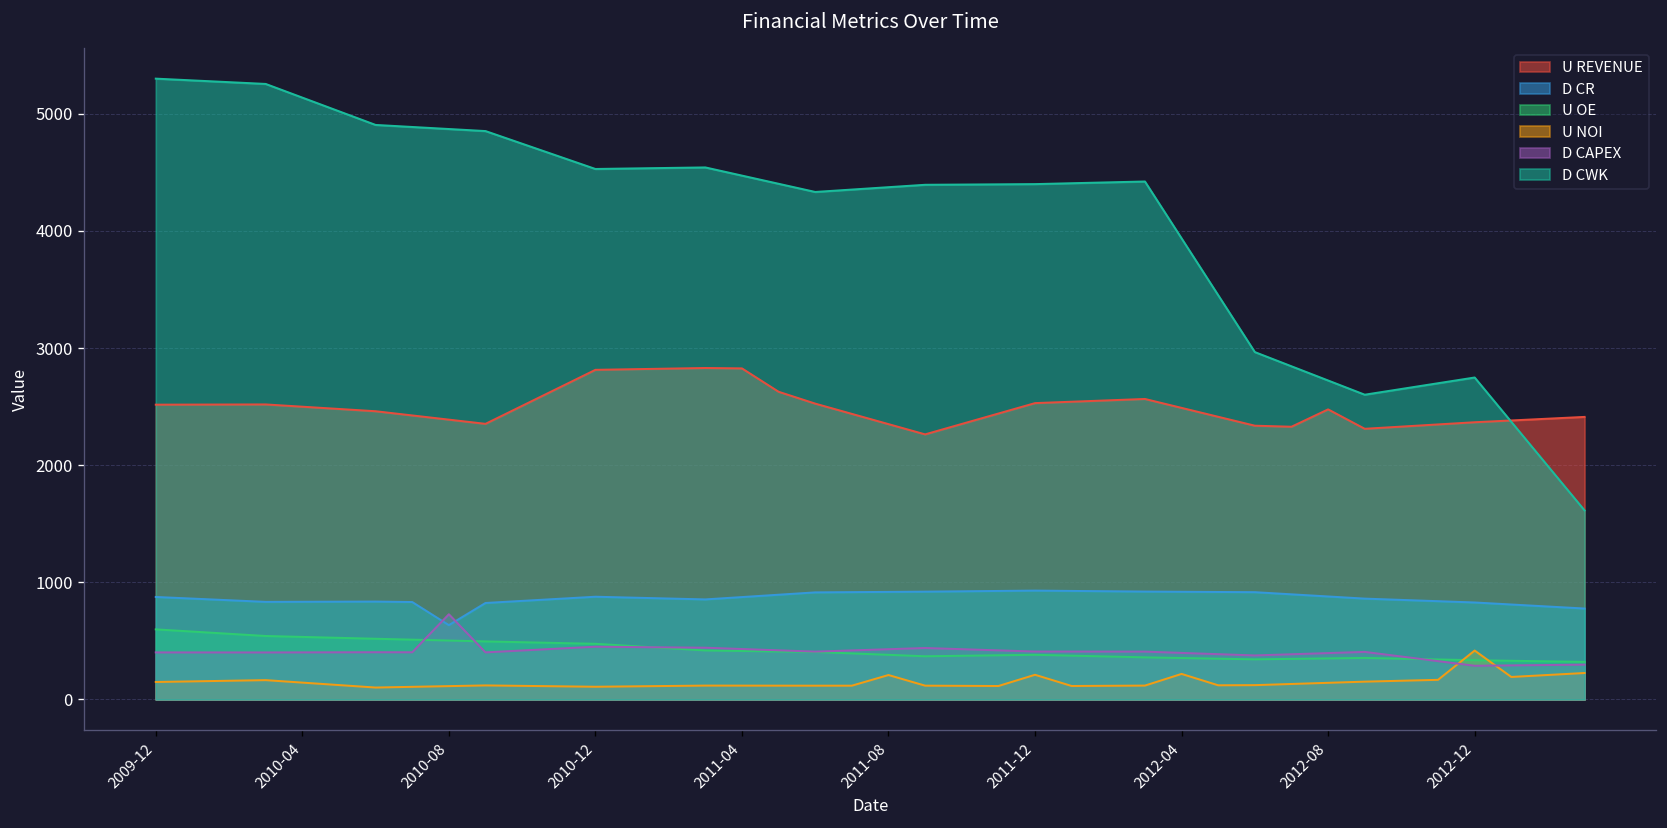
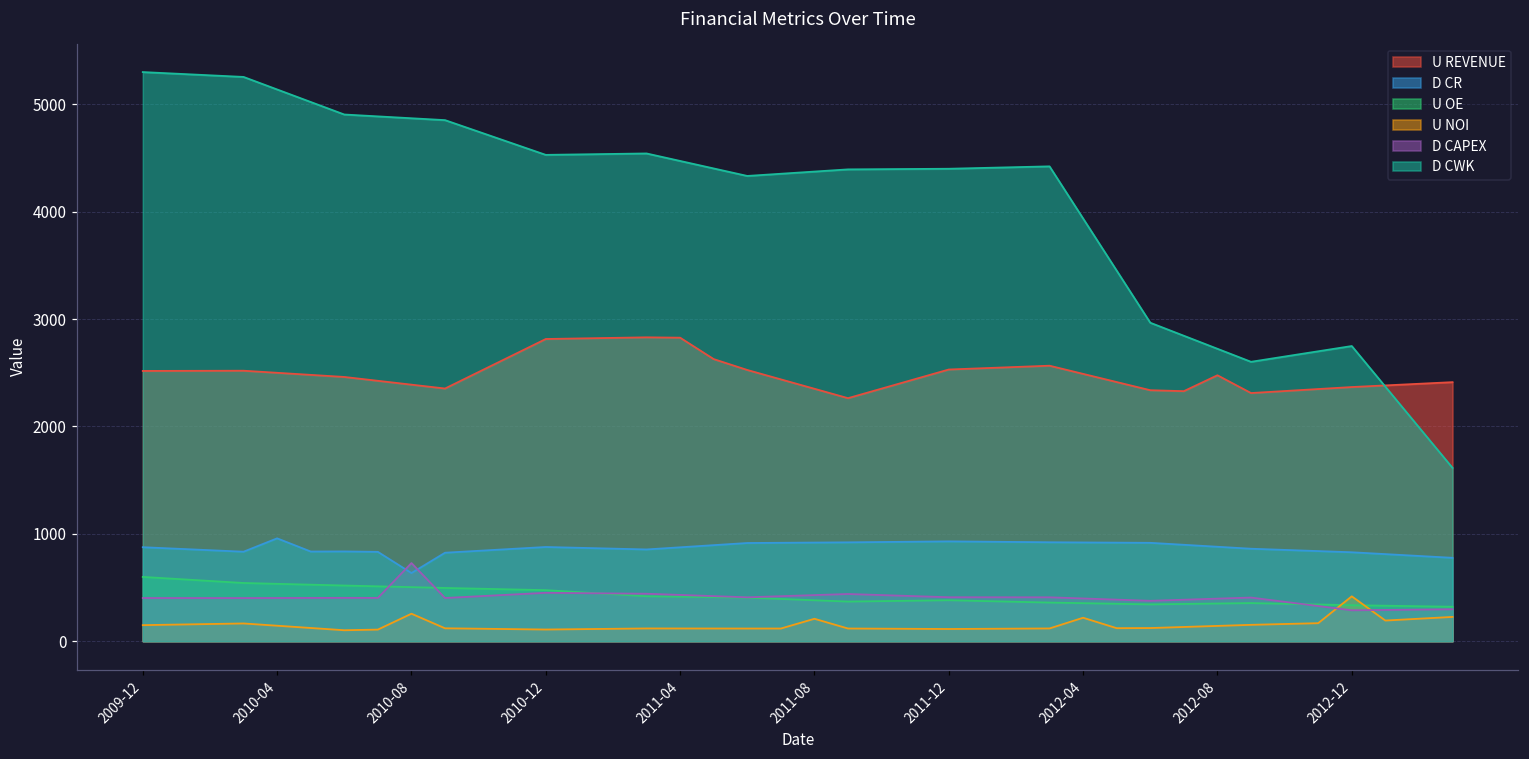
D CR, 2010-04: 800 -> 1000
U NOI, 2010-08: 100 -> 300
U NOI, 2011-12: 200 -> 100
